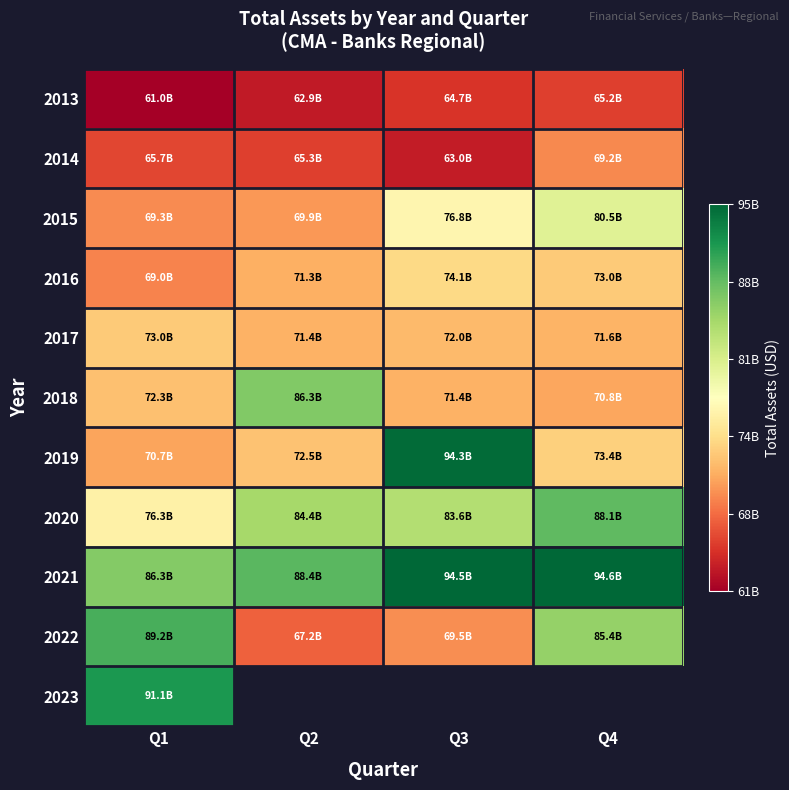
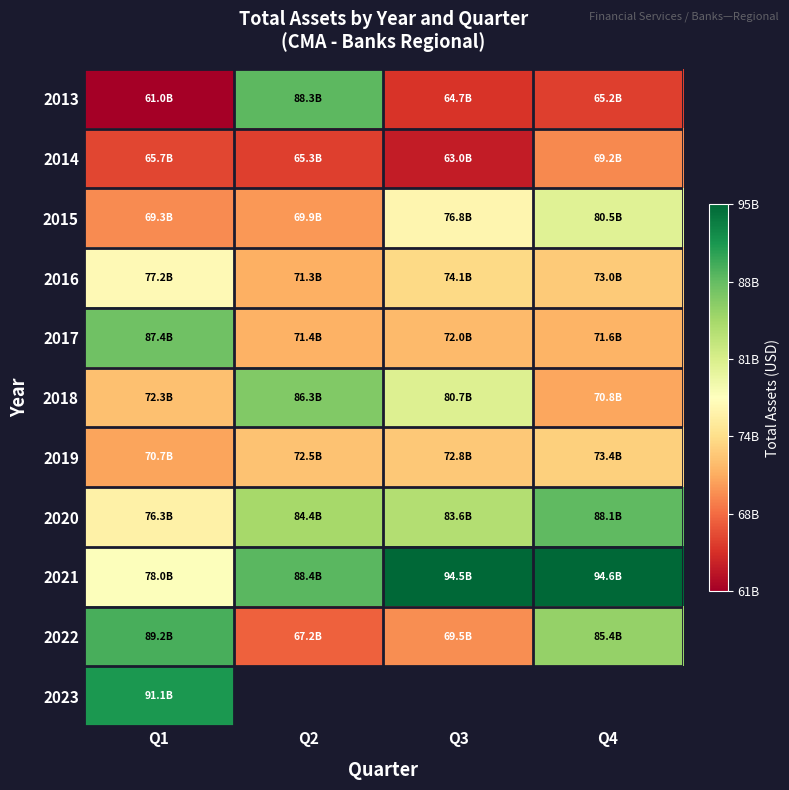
2013, Q2: 62.9B -> 88.3B
2016, Q1: 69.0B -> 77.2B
2017, Q1: 73.0B -> 87.4B
2018, Q3: 71.4B -> 80.7B
2019, Q3: 94.3B -> 72.8B
2021, Q1: 86.3B -> 78.0B
